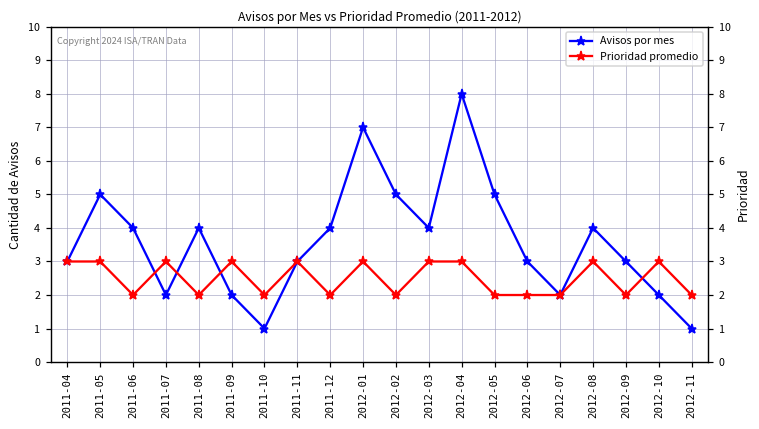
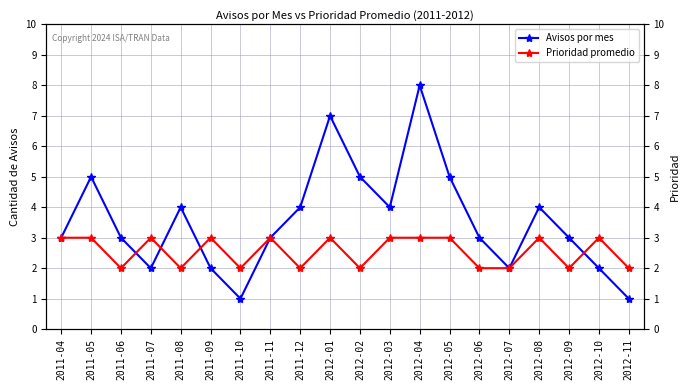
Avisos por mes, 2011-06: 4 -> 3
Prioridad promedio, 2012-05: 2 -> 3
